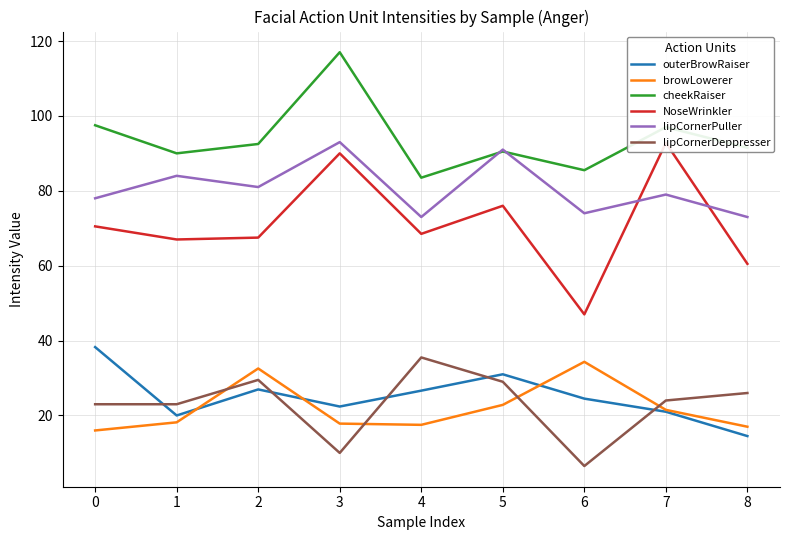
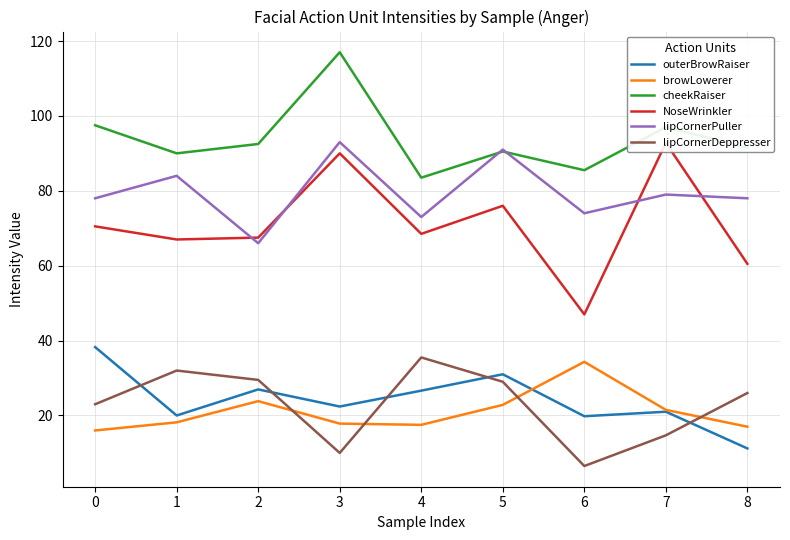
lipCornerDeppresser, 1: 23 -> 32
browLowerer, 2: 33 -> 24
lipCornerPuller, 2: 81 -> 66
outerBrowRaiser, 6: 25 -> 20
lipCornerDeppresser, 7: 24 -> 15
outerBrowRaiser, 8: 15 -> 11
lipCornerPuller, 8: 73 -> 78
